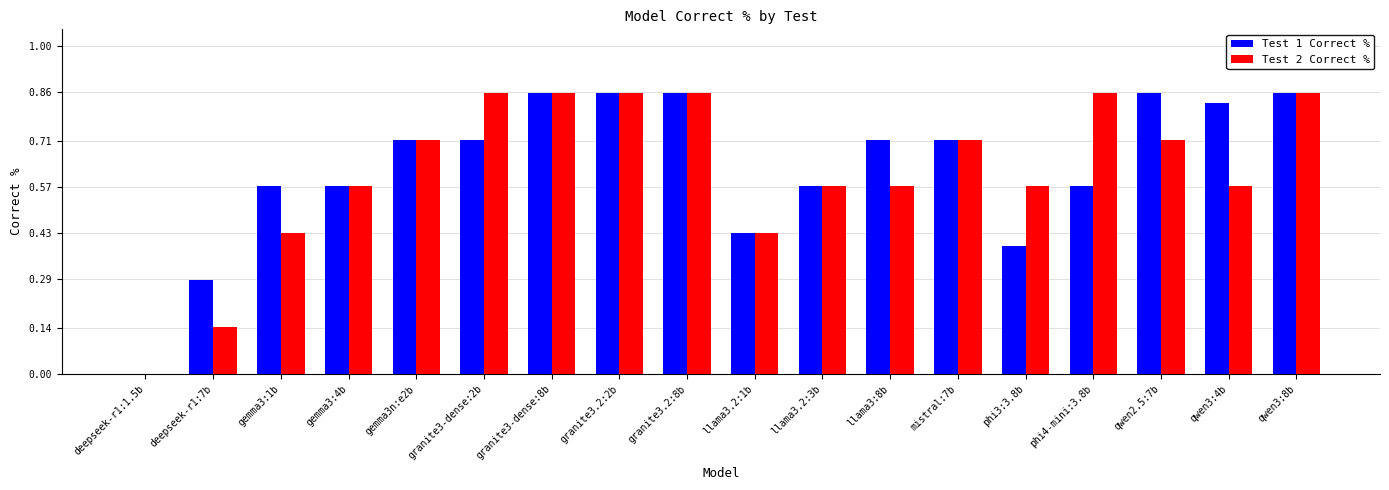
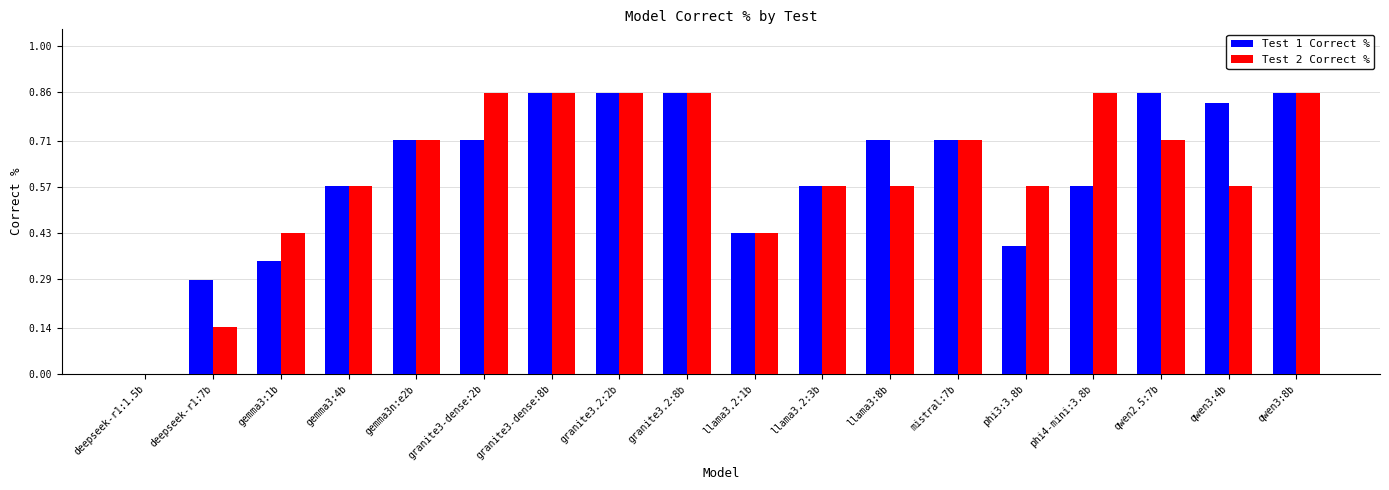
Test 1 Correct %, gemma3:1b: 0.57 -> 0.34
